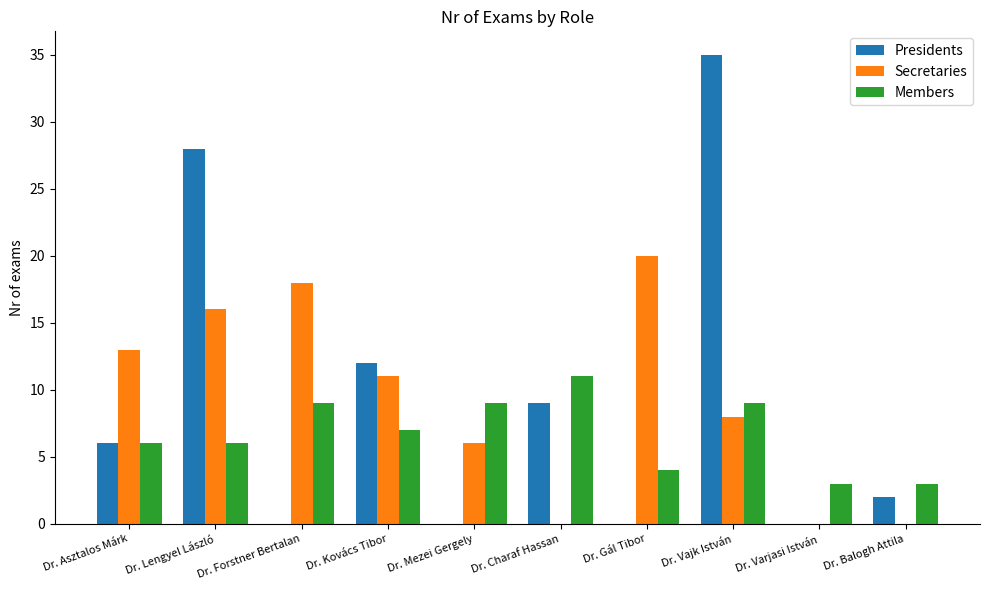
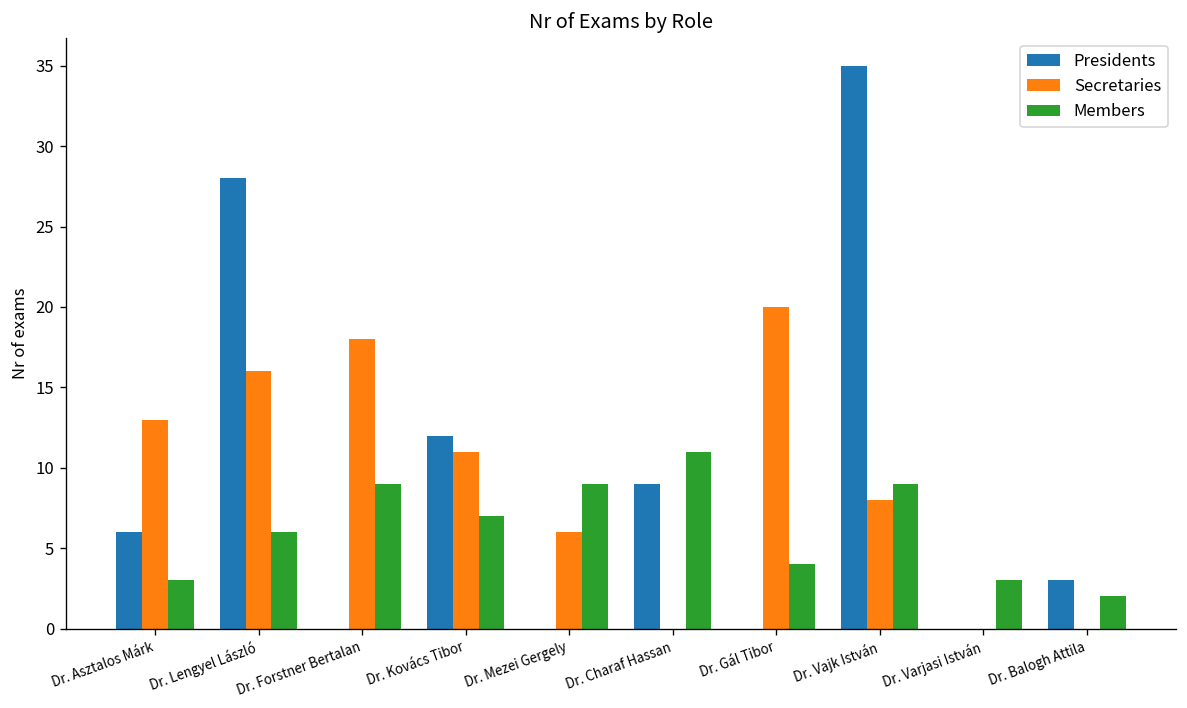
Members, Dr. Asztalos Márk: 6 -> 3
Presidents, Dr. Balogh Attila: 2 -> 3
Members, Dr. Balogh Attila: 3 -> 2
